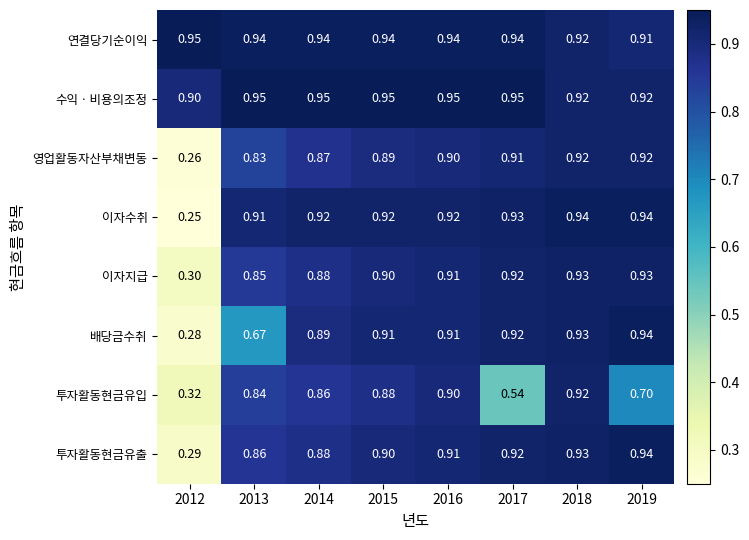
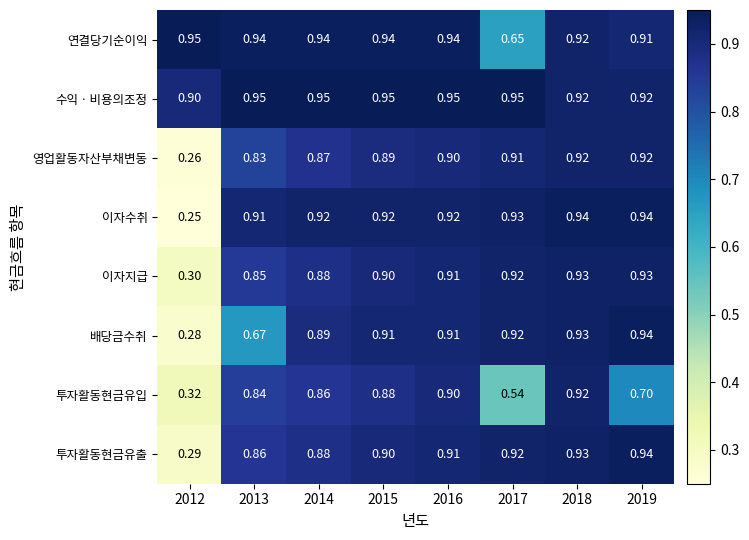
연결당기순이익, 2017: 0.94 -> 0.65
